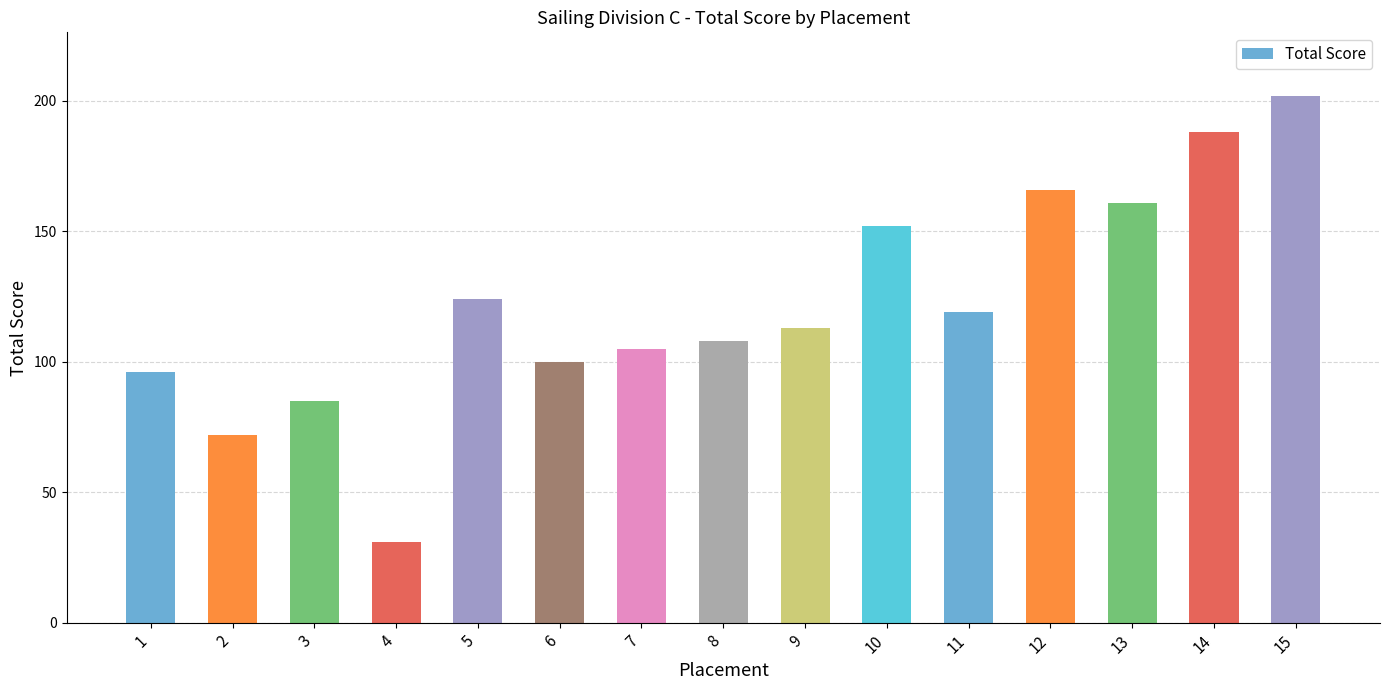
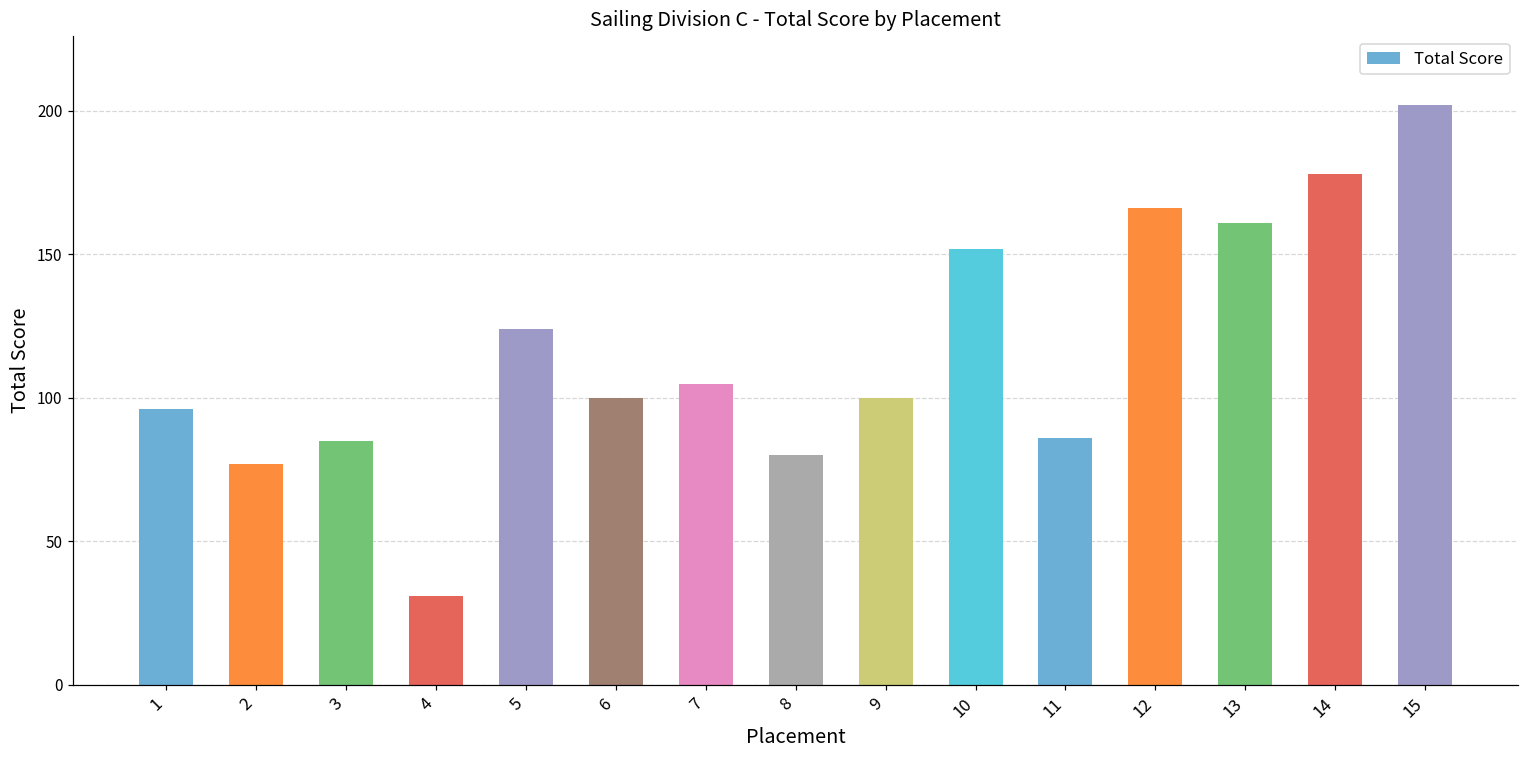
2: 72 -> 77
8: 108 -> 80
9: 113 -> 100
11: 119 -> 86
14: 188 -> 178
